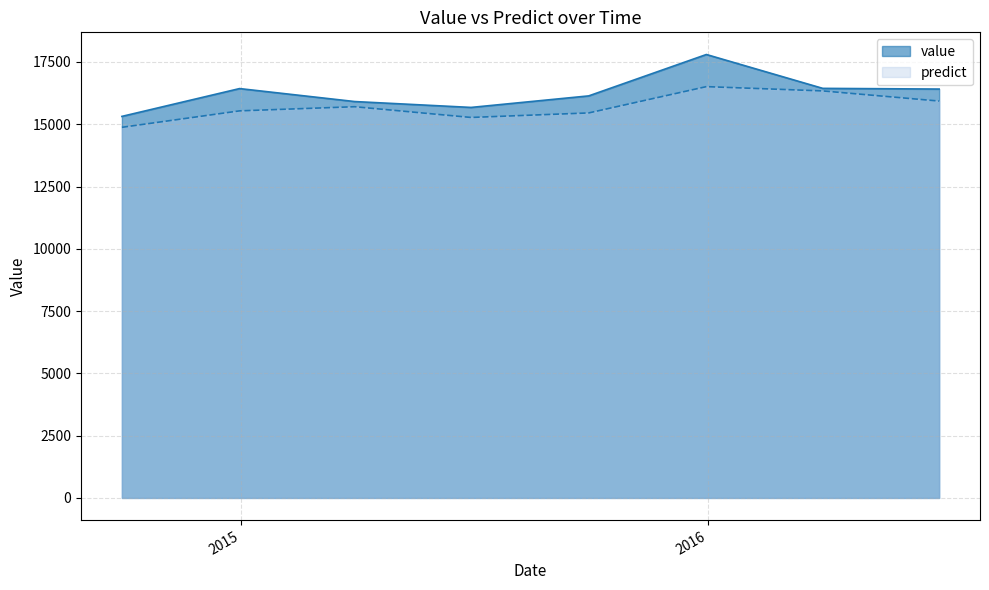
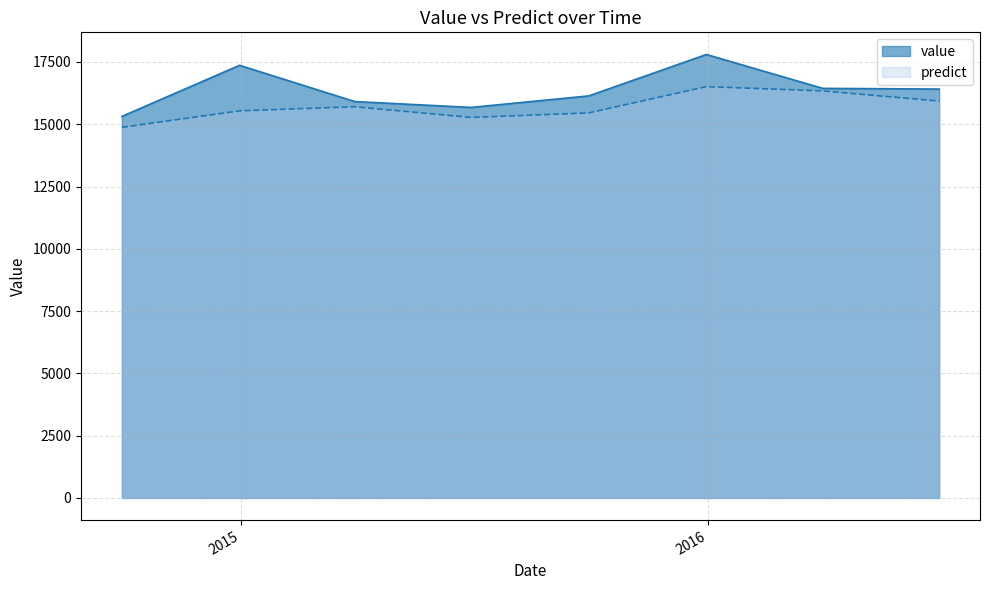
value, 2015: 16400 -> 17400
